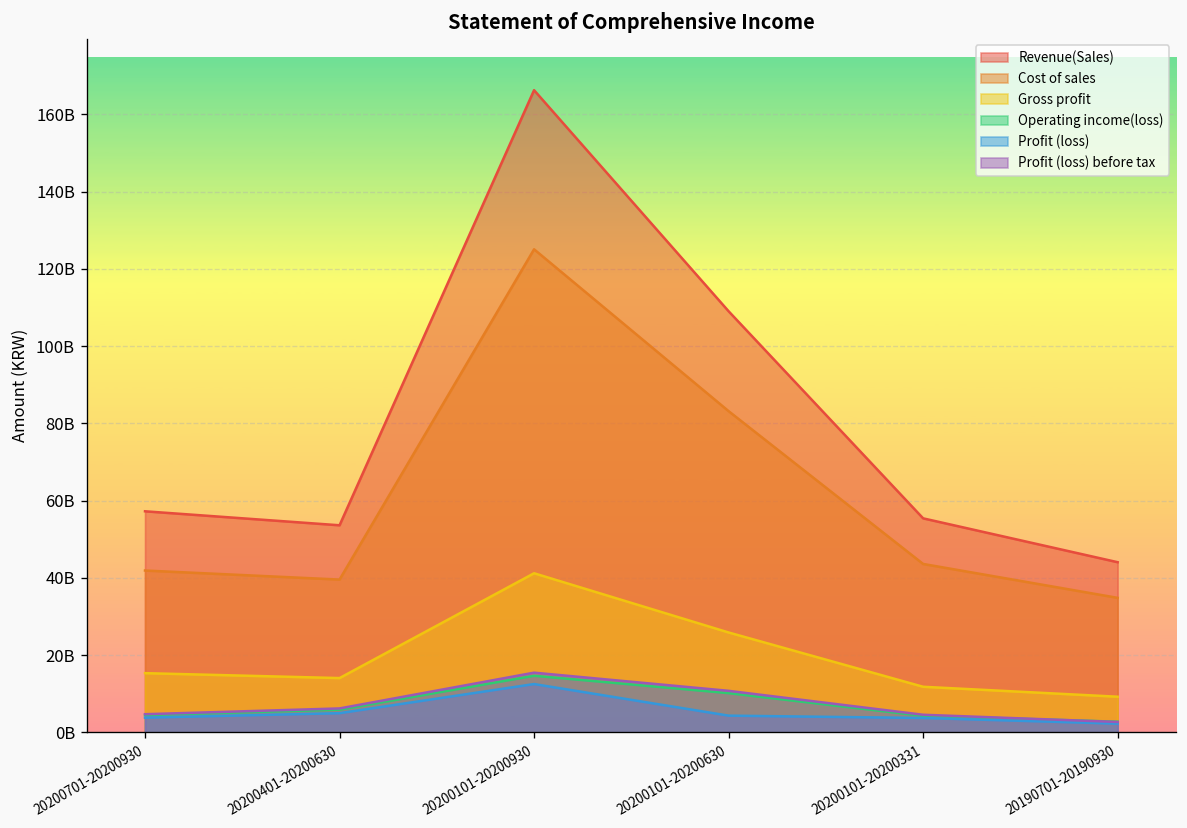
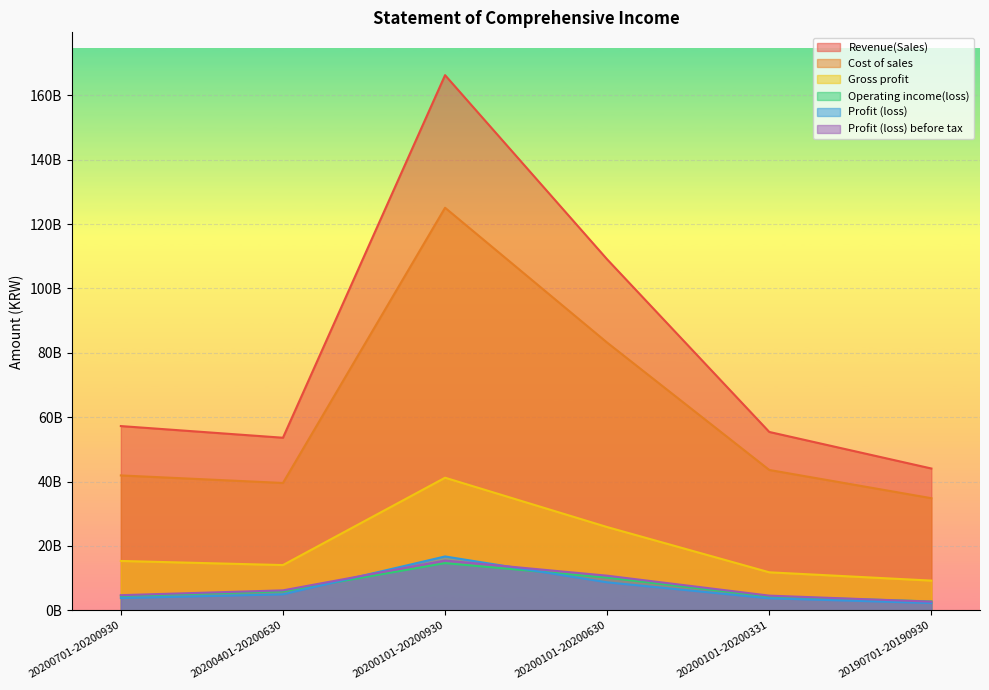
Profit (loss), 20200101-20200930: 13000000000 -> 17000000000
Profit (loss), 20200101-20200630: 4000000000 -> 9000000000
